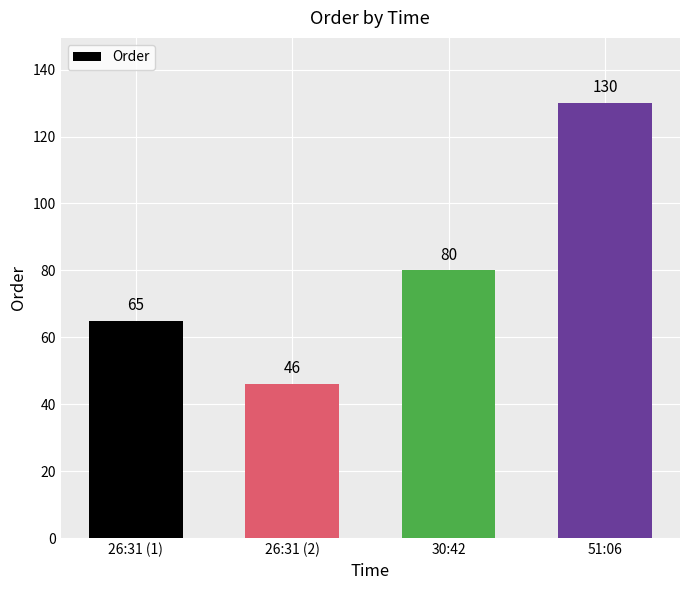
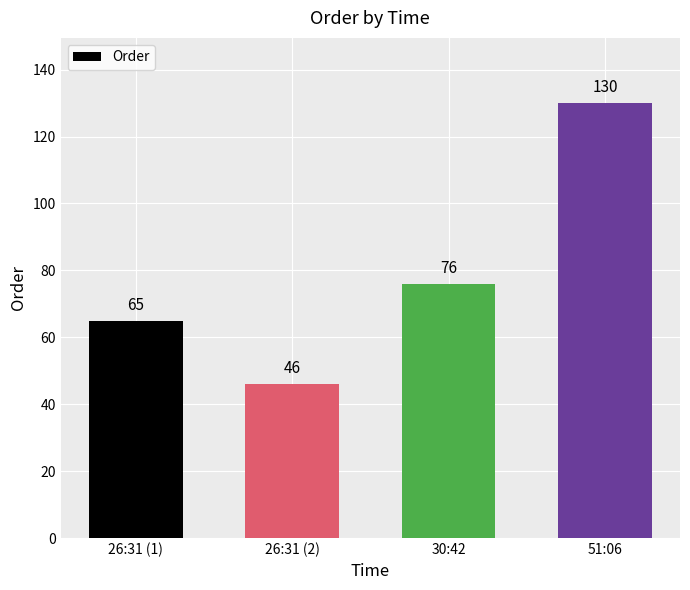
30:42: 80 -> 76
